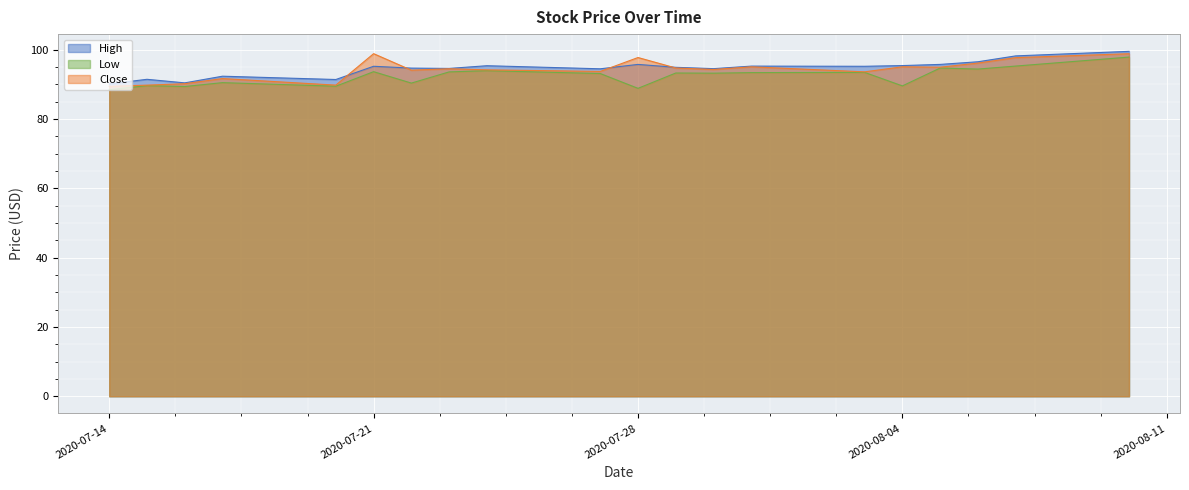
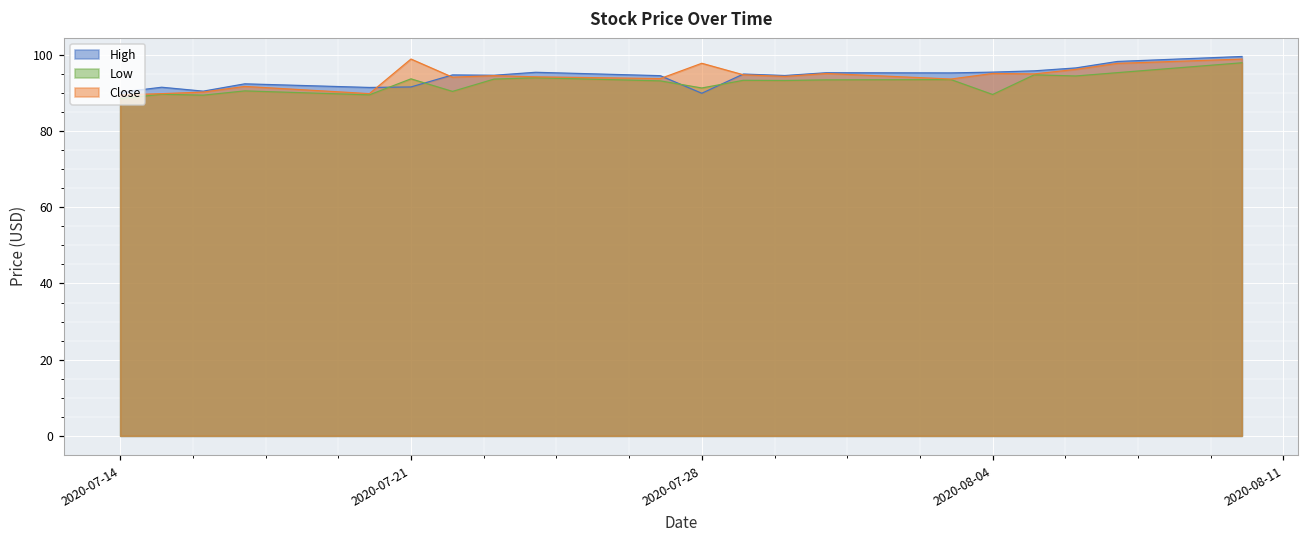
High, 2020-07-21: 95 -> 92
High, 2020-07-28: 96 -> 90
Low, 2020-07-28: 89 -> 91
